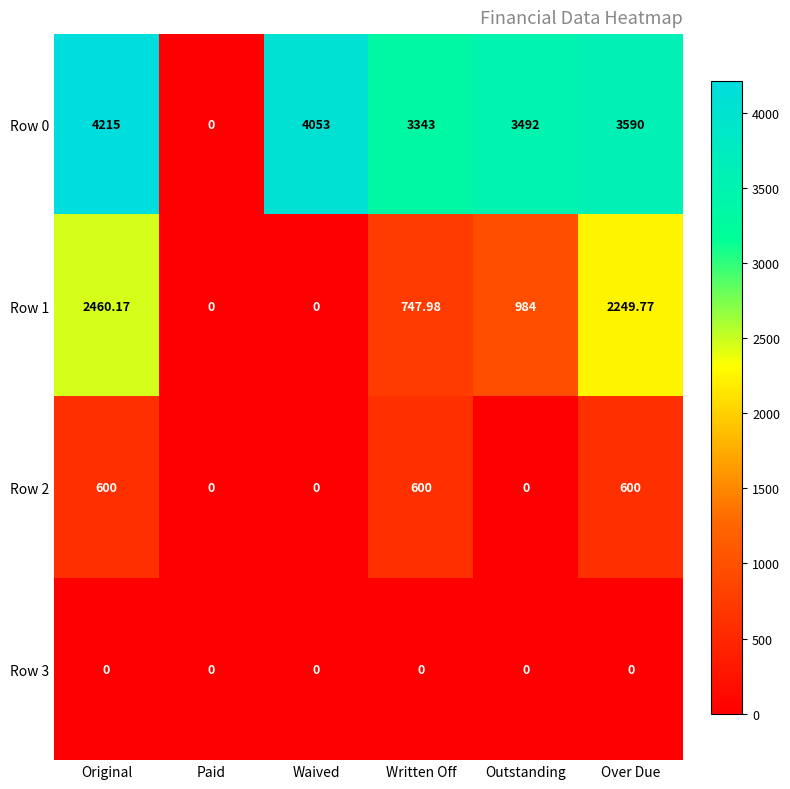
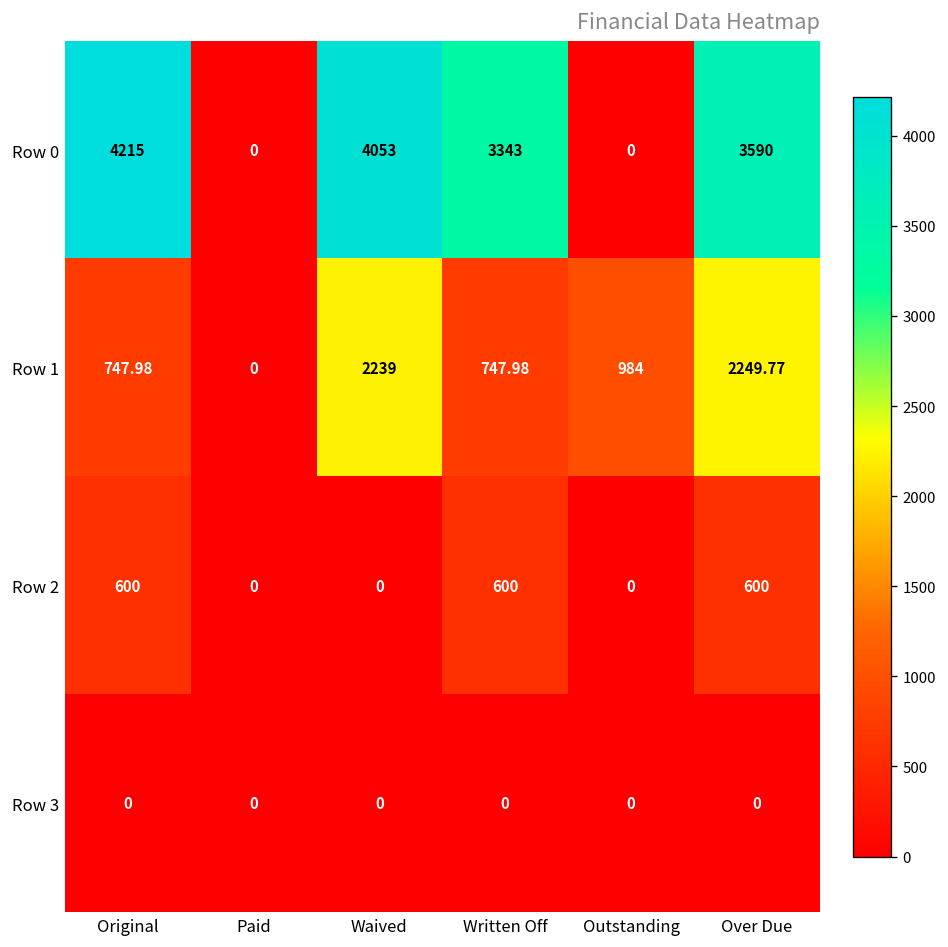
Row 0, Outstanding: 3492 -> 0
Row 1, Original: 2460.17 -> 747.98
Row 1, Waived: 0 -> 2239
